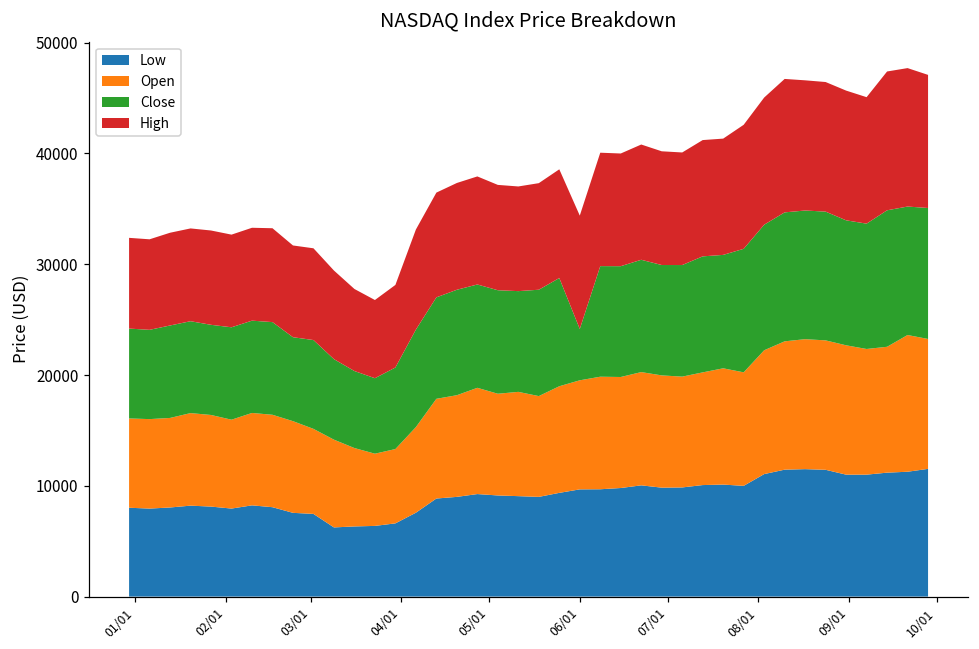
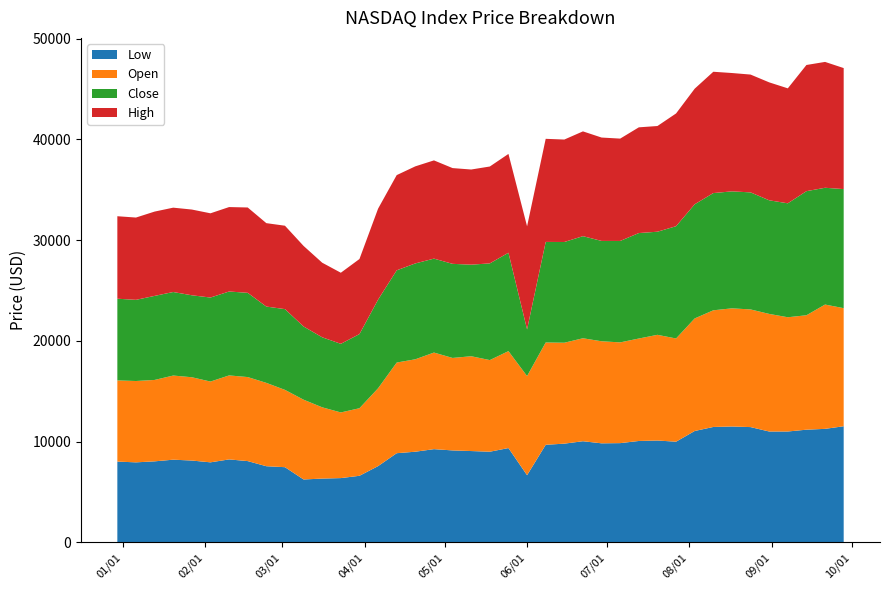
Low, 06/01: 9700 -> 6700
